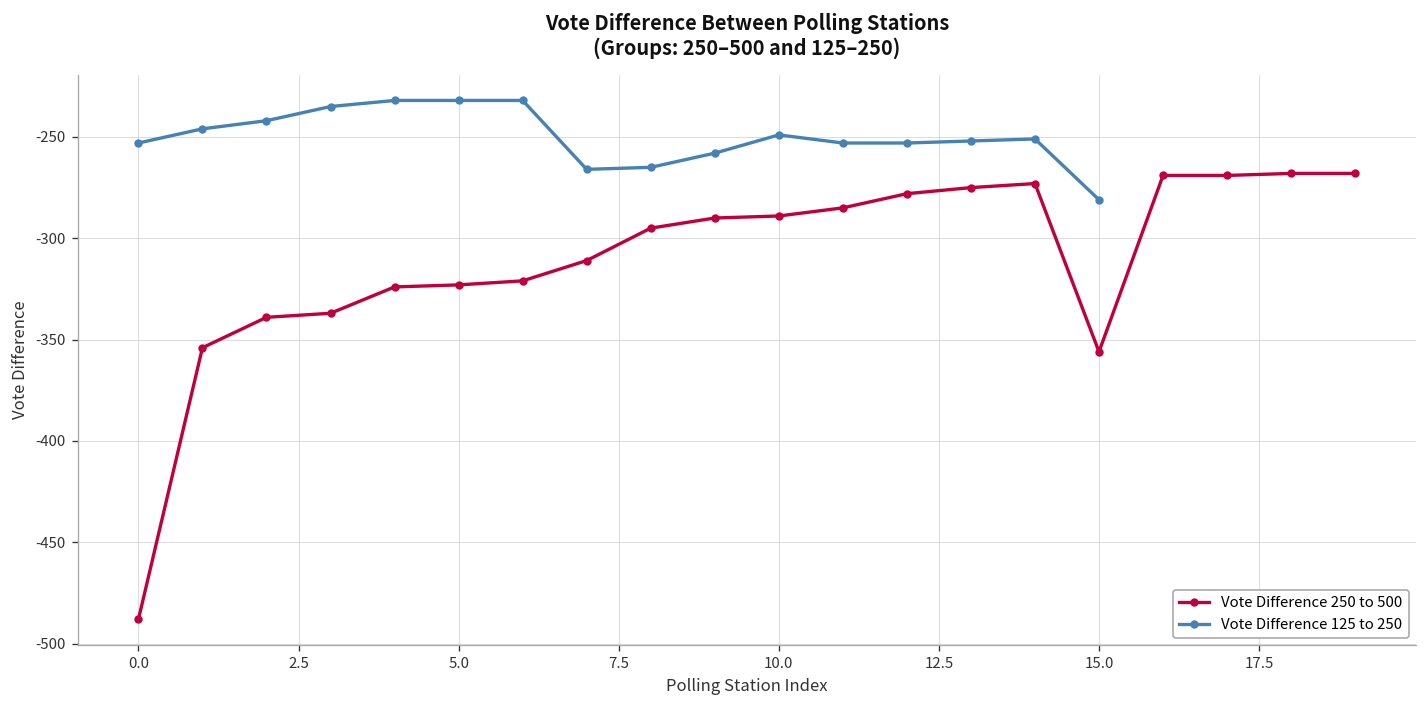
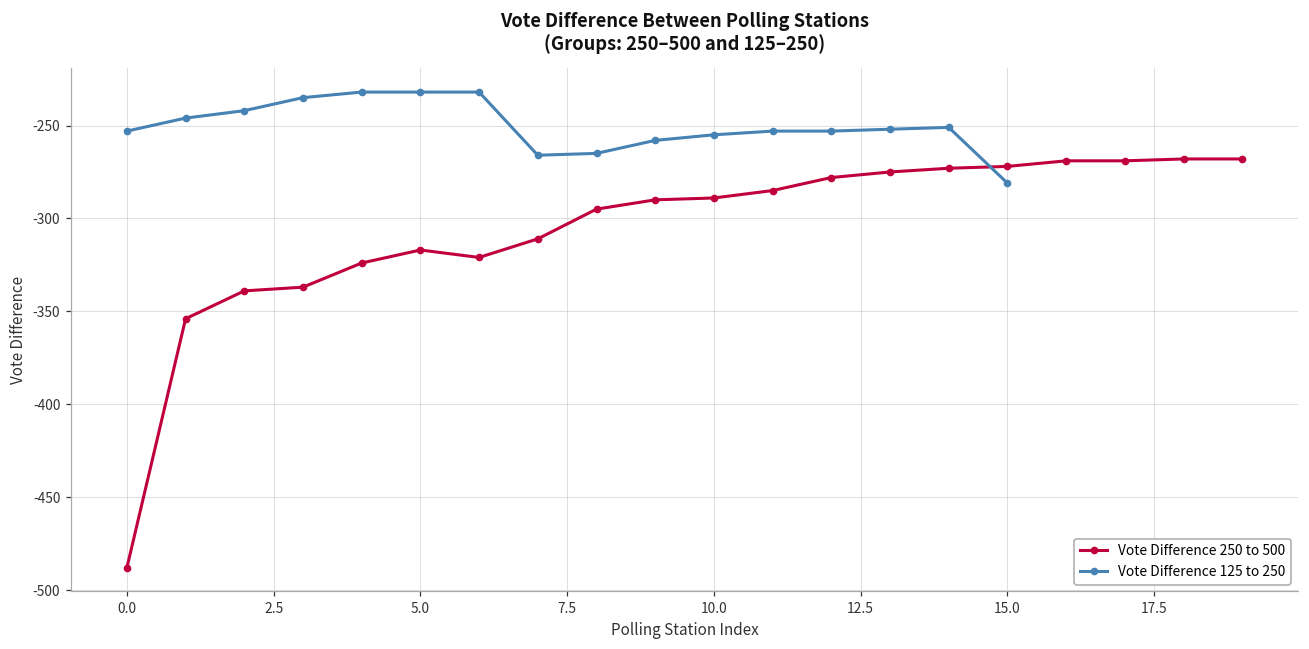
Vote Difference 250 to 500, 5.0: -323 -> -317
Vote Difference 125 to 250, 10.0: -249 -> -255
Vote Difference 250 to 500, 15.0: -356 -> -272
